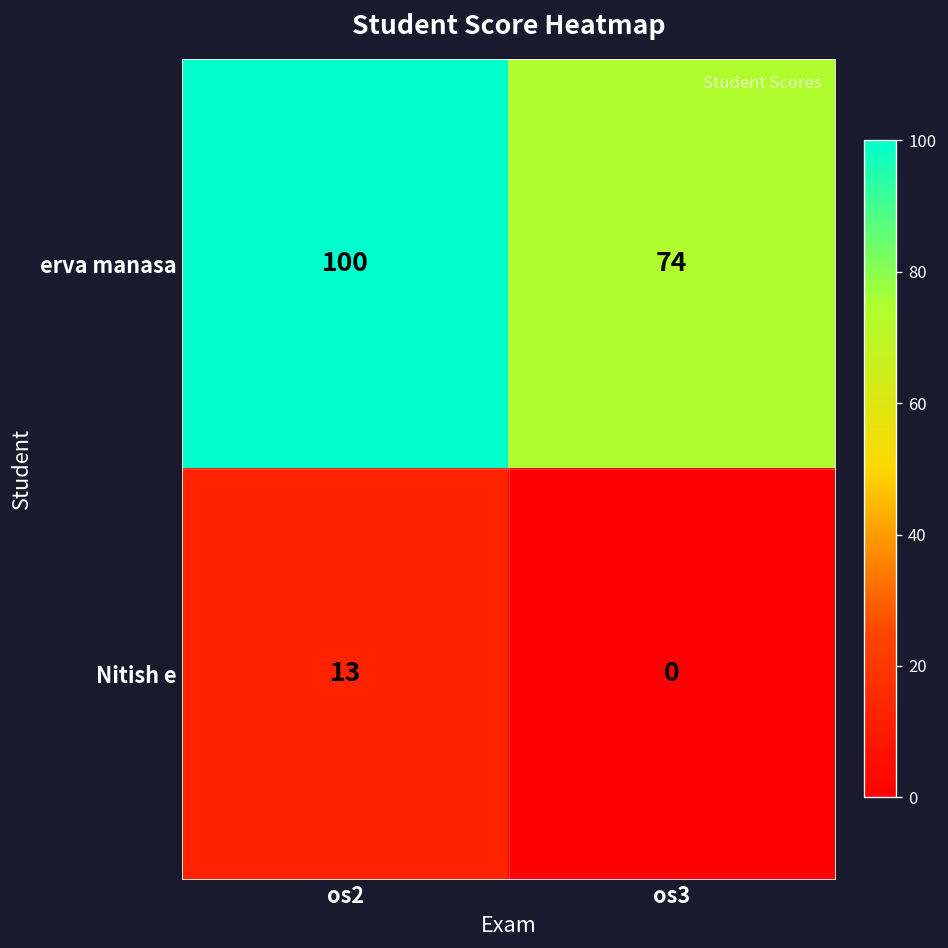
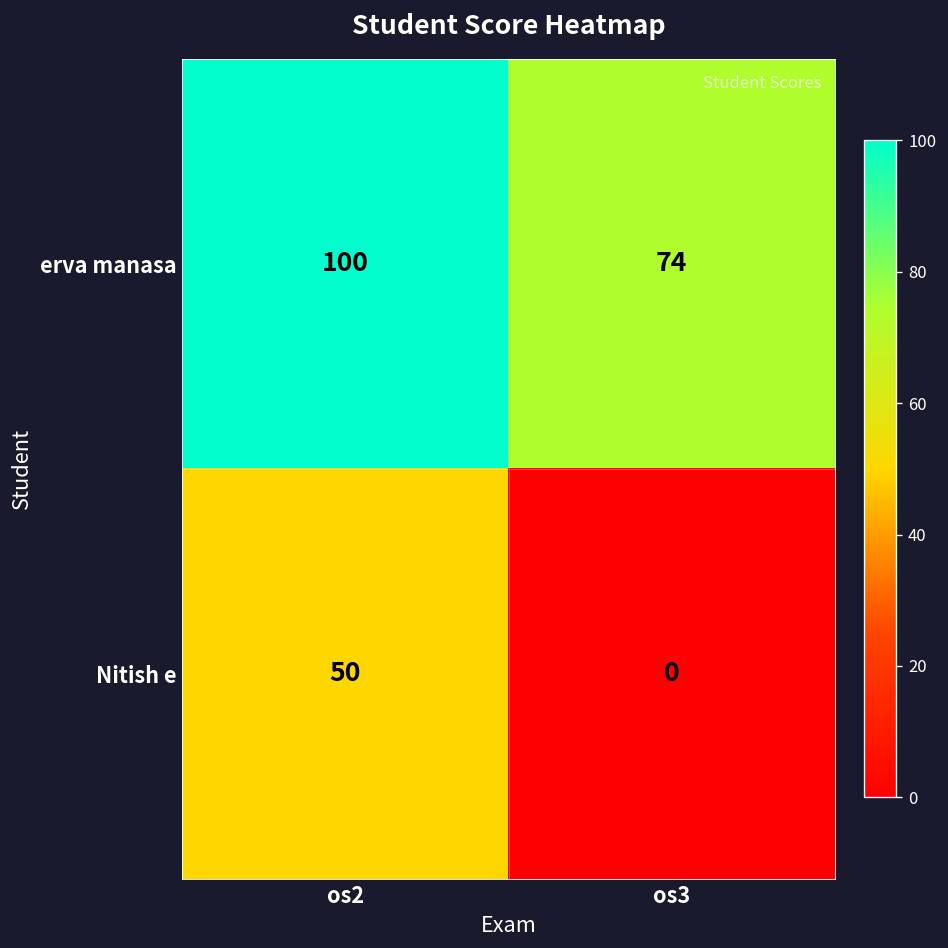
Nitish e, os2: 13 -> 50
